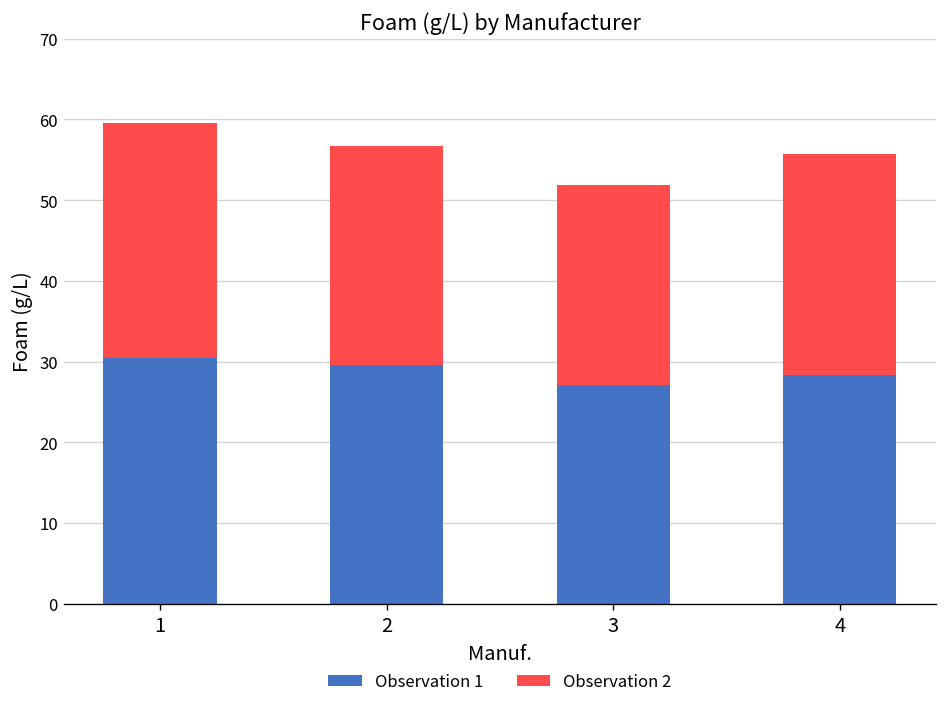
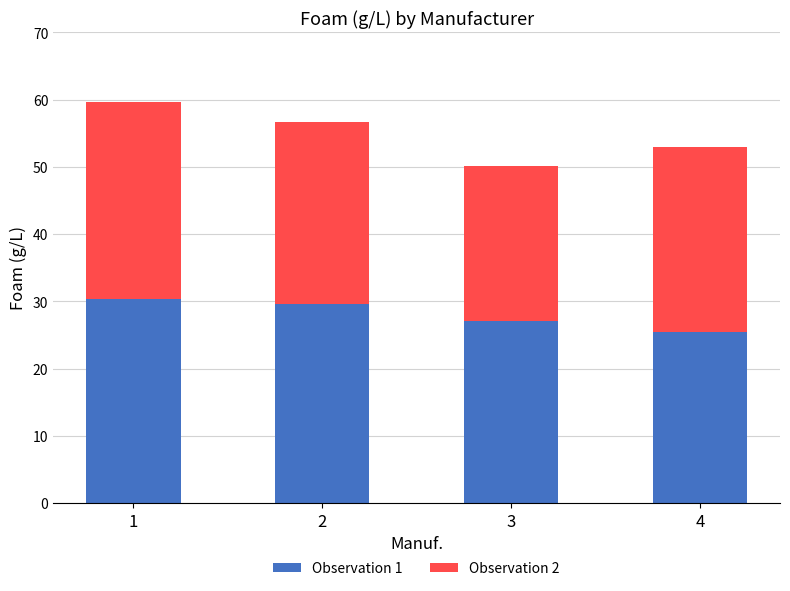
Observation 2, 3: 25 -> 23
Observation 1, 4: 28 -> 26
